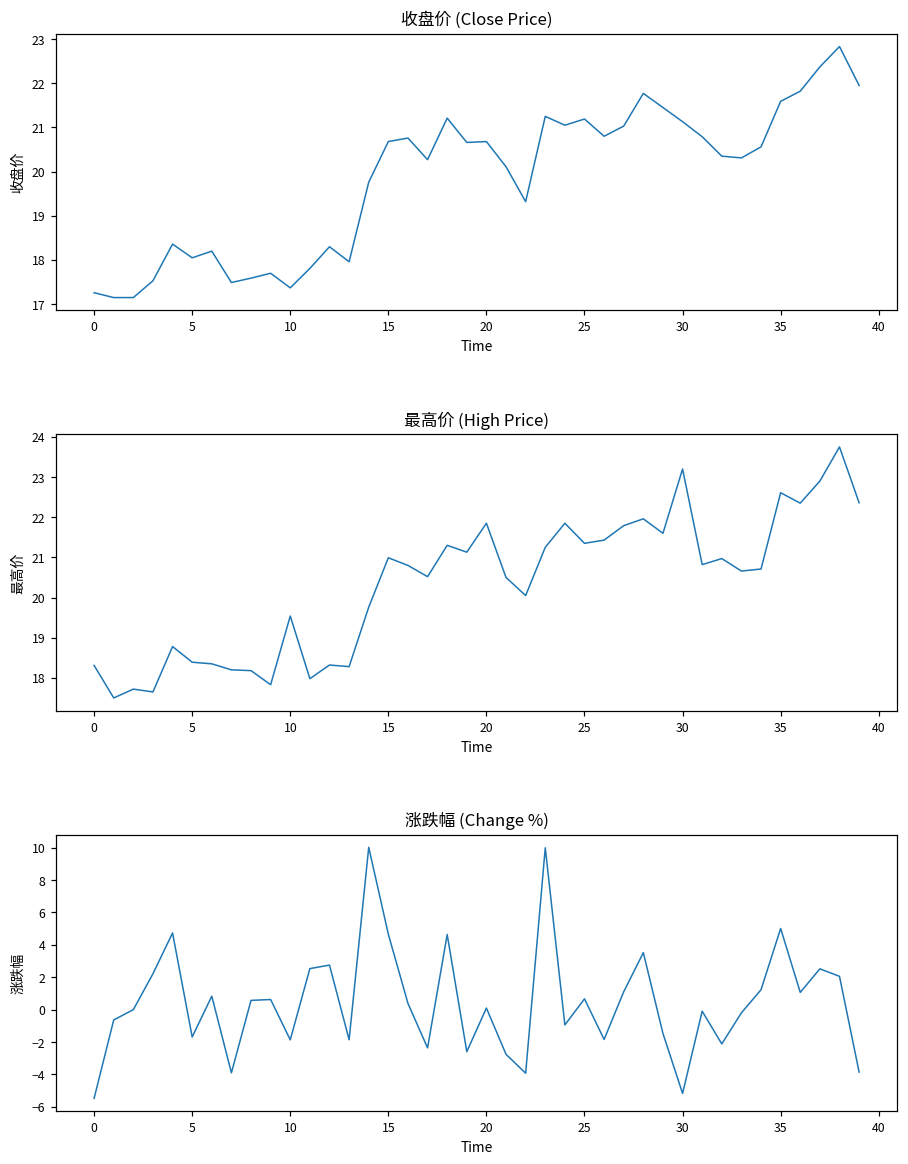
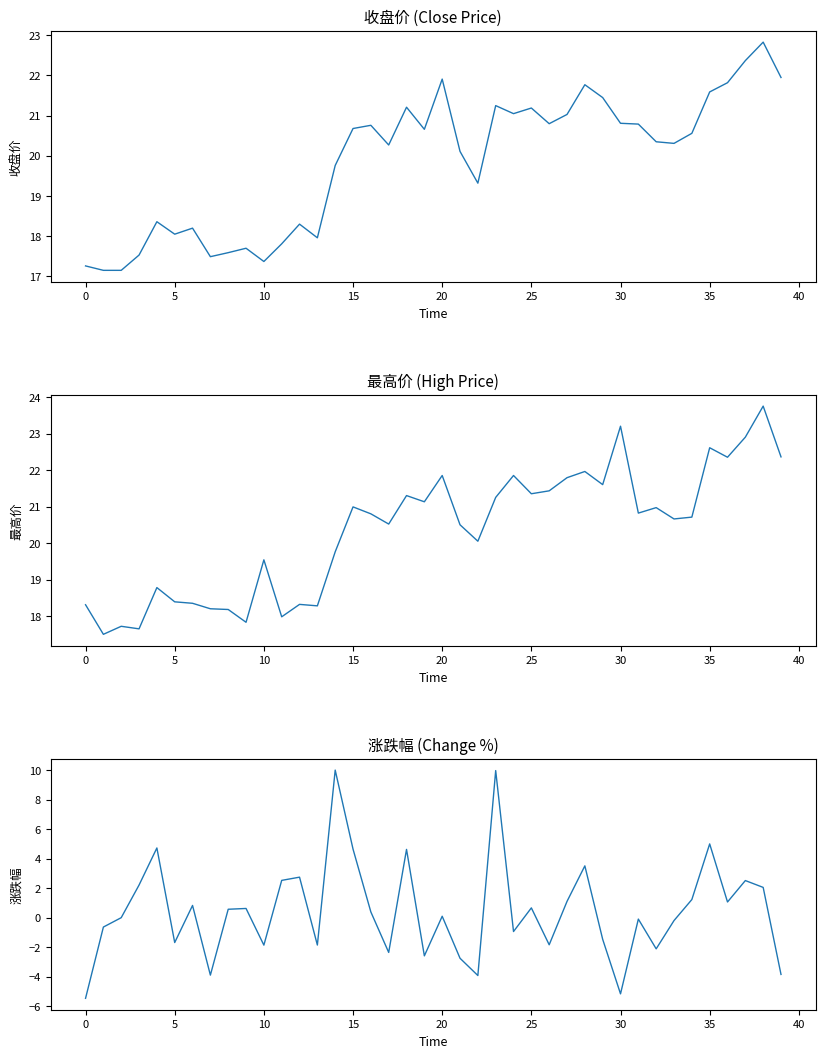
收盘价 (Close Price), 20: 20.7 -> 21.9
收盘价 (Close Price), 30: 21.1 -> 20.8
